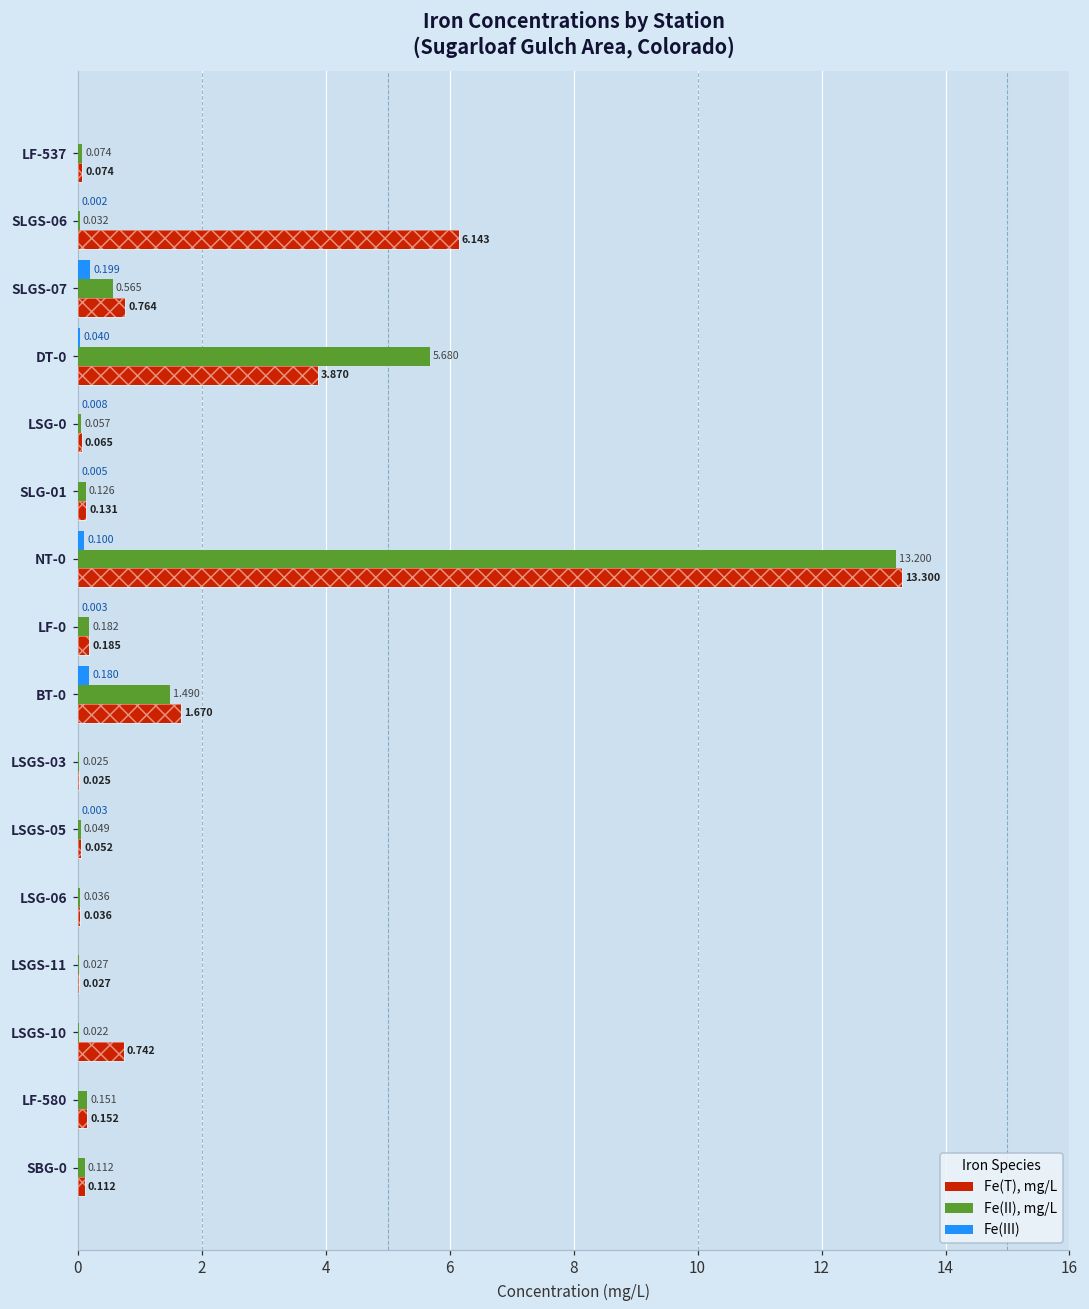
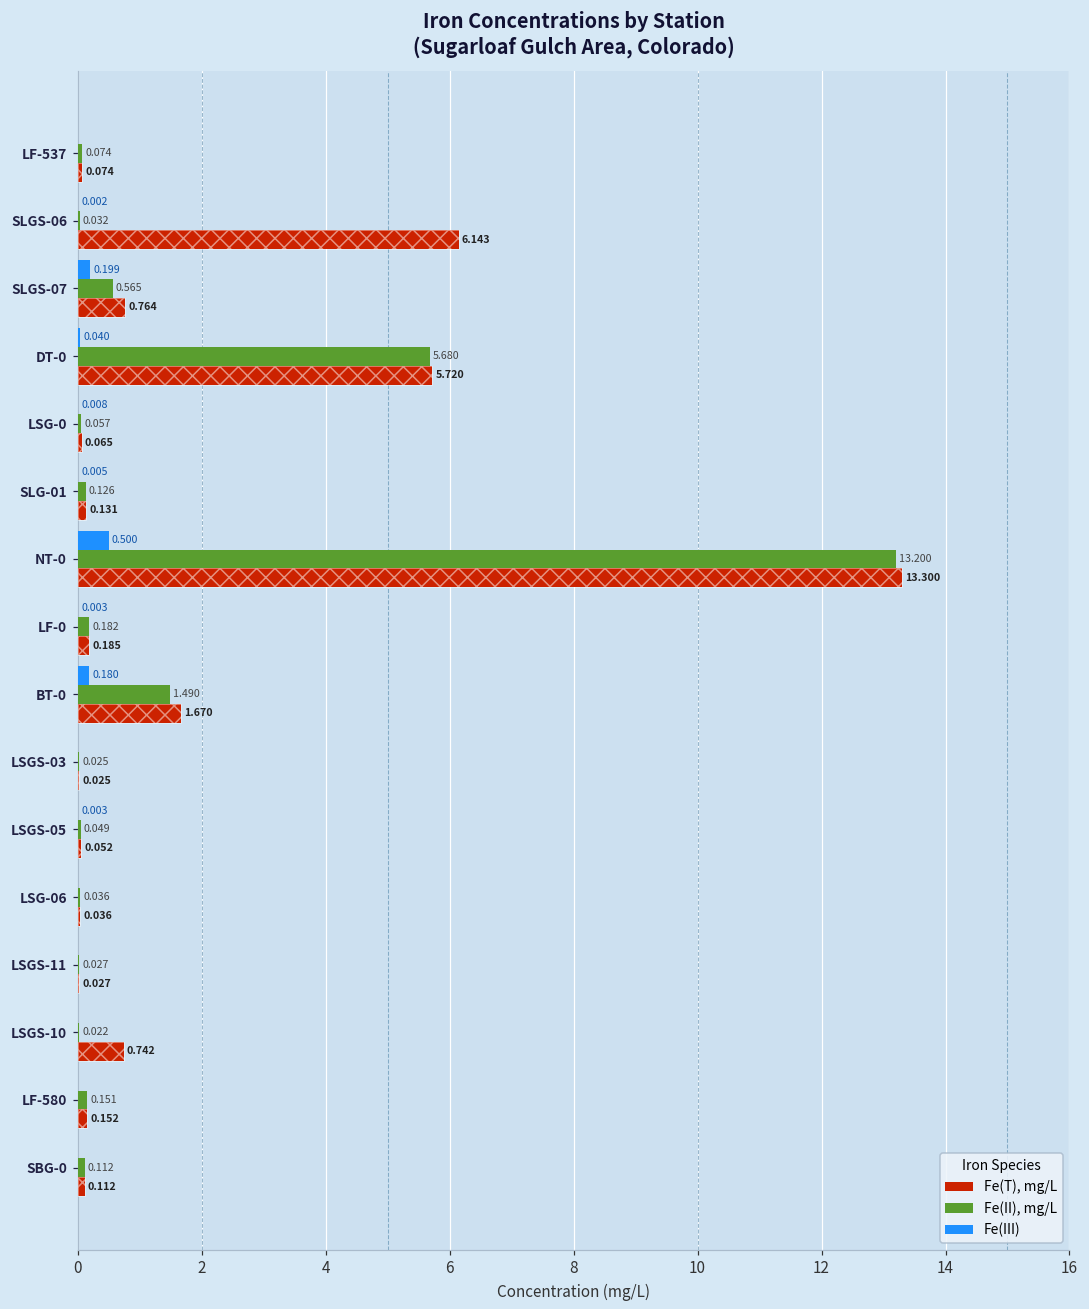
Fe(T), mg/L, DT-0: 3.870 -> 5.720
Fe(III), NT-0: 0.100 -> 0.500
